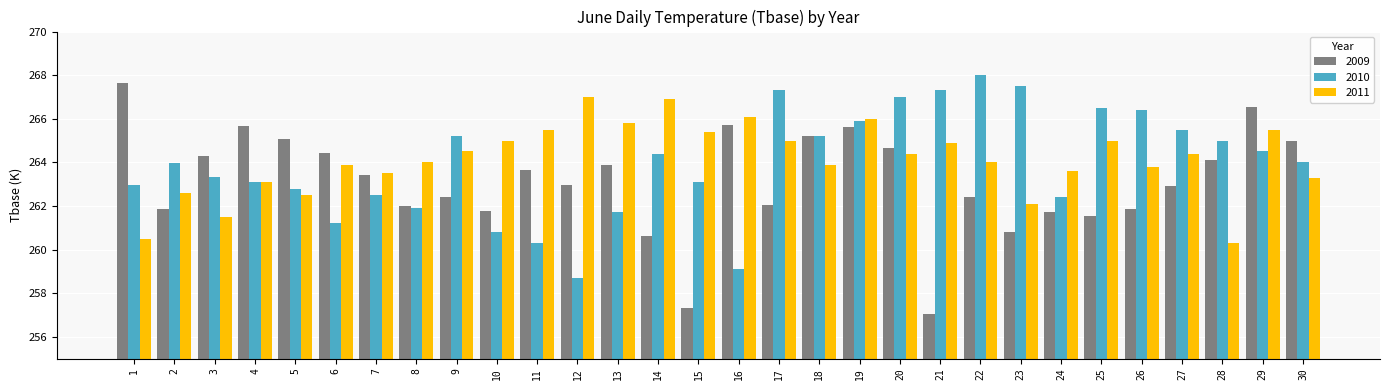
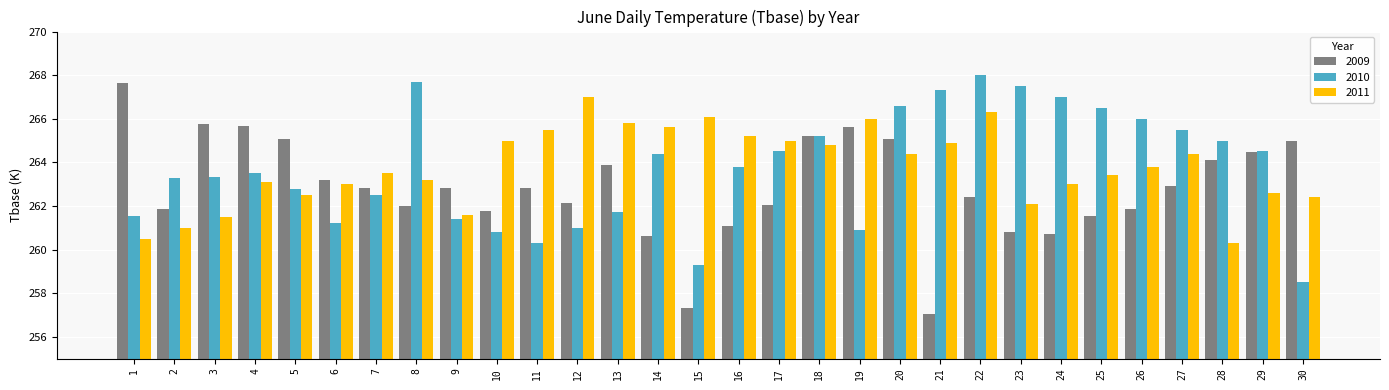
2010, 1: 263.0 -> 261.5
2010, 2: 264.0 -> 263.3
2011, 2: 262.6 -> 261.0
2009, 3: 264.3 -> 265.8
2010, 4: 263.1 -> 263.5
2009, 6: 264.4 -> 263.2
2011, 6: 263.9 -> 263.0
2009, 7: 263.4 -> 262.8
2010, 8: 261.9 -> 267.7
2011, 8: 264.0 -> 263.2
2009, 9: 262.4 -> 262.8
2010, 9: 265.2 -> 261.4
2011, 9: 264.5 -> 261.6
2009, 11: 263.6 -> 262.8
2009, 12: 263.0 -> 262.2
2010, 12: 258.7 -> 261.0
2011, 14: 266.9 -> 265.6
2010, 15: 263.1 -> 259.3
2011, 15: 265.4 -> 266.1
2009, 16: 265.7 -> 261.1
2010, 16: 259.1 -> 263.8
2011, 16: 266.1 -> 265.2
2010, 17: 267.3 -> 264.5
2011, 18: 263.9 -> 264.8
2010, 19: 265.9 -> 260.9
2009, 20: 264.7 -> 265.1
2010, 20: 267.0 -> 266.6
2011, 22: 264.0 -> 266.3
2009, 24: 261.7 -> 260.7
2010, 24: 262.4 -> 267.0
2011, 24: 263.6 -> 263.0
2011, 25: 265.0 -> 263.4
2010, 26: 266.4 -> 266.0
2009, 29: 266.5 -> 264.5
2011, 29: 265.5 -> 262.6
2010, 30: 264.0 -> 258.5
2011, 30: 263.3 -> 262.4
